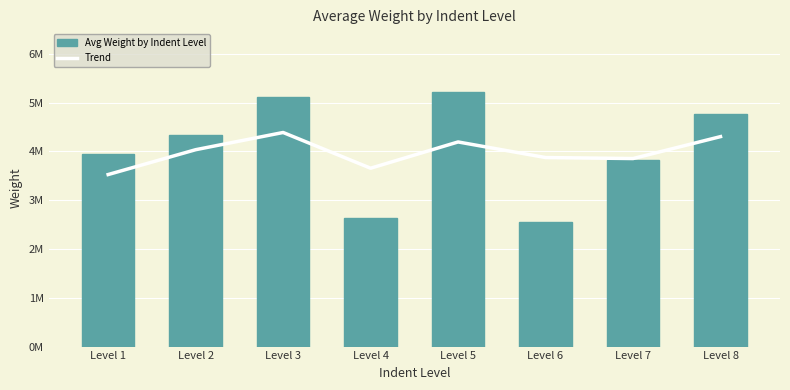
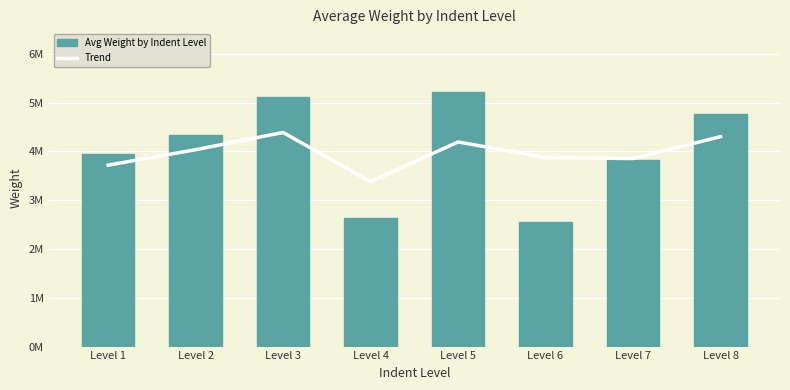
Trend, Level 1: 3500000 -> 3700000
Trend, Level 4: 3700000 -> 3400000
